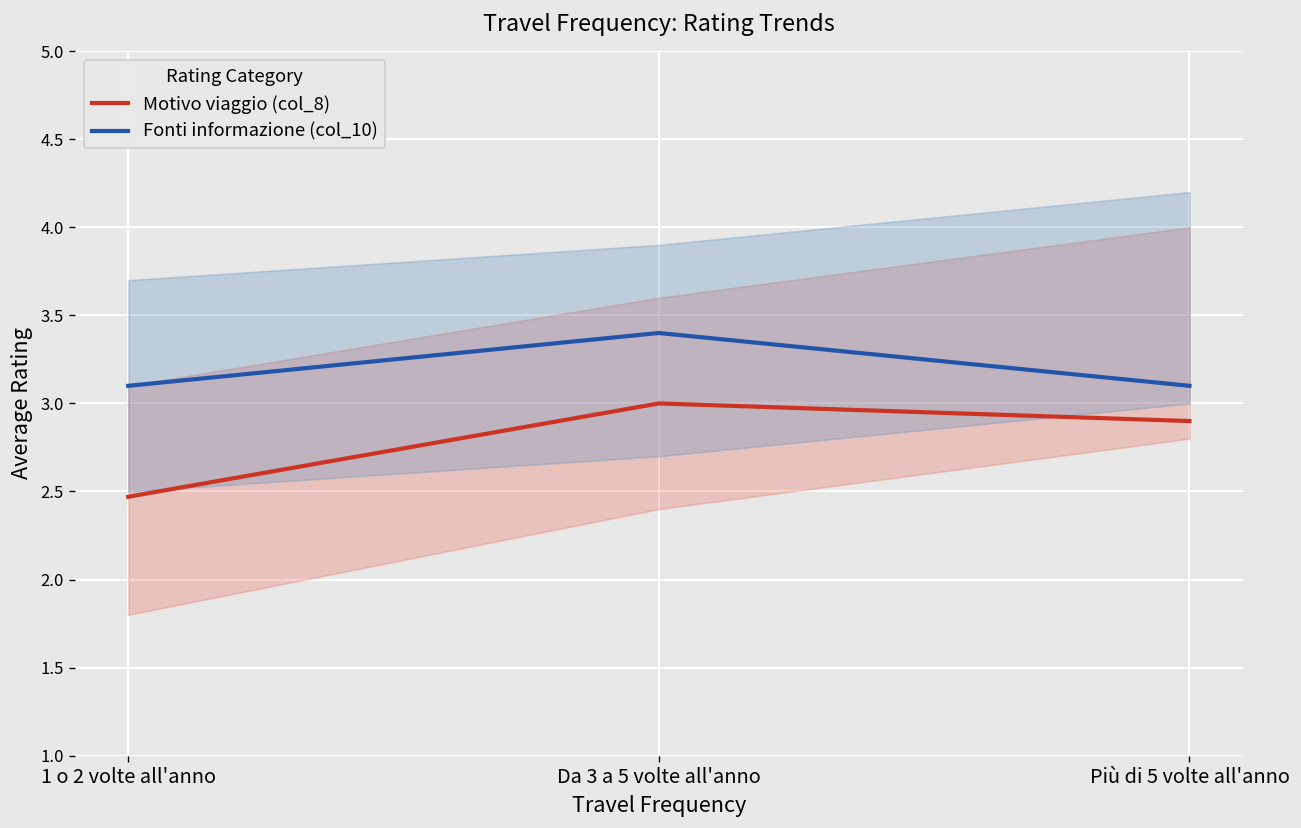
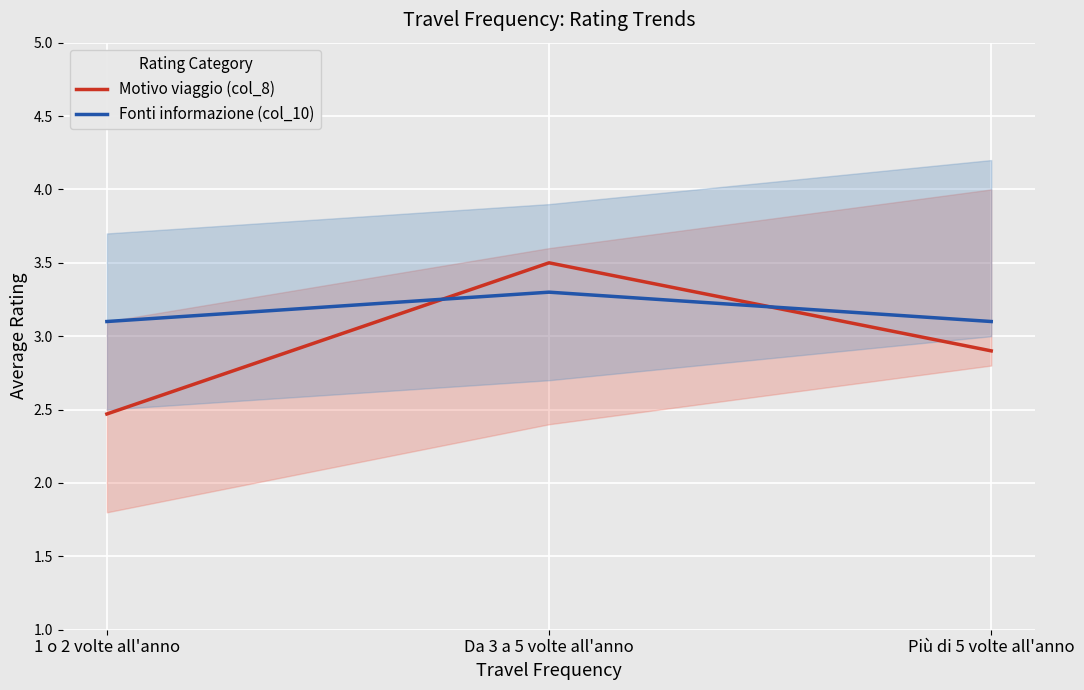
Motivo viaggio (col_8), Da 3 a 5 volte all'anno: 3.0 -> 3.5
Fonti informazione (col_10), Da 3 a 5 volte all'anno: 3.4 -> 3.3
